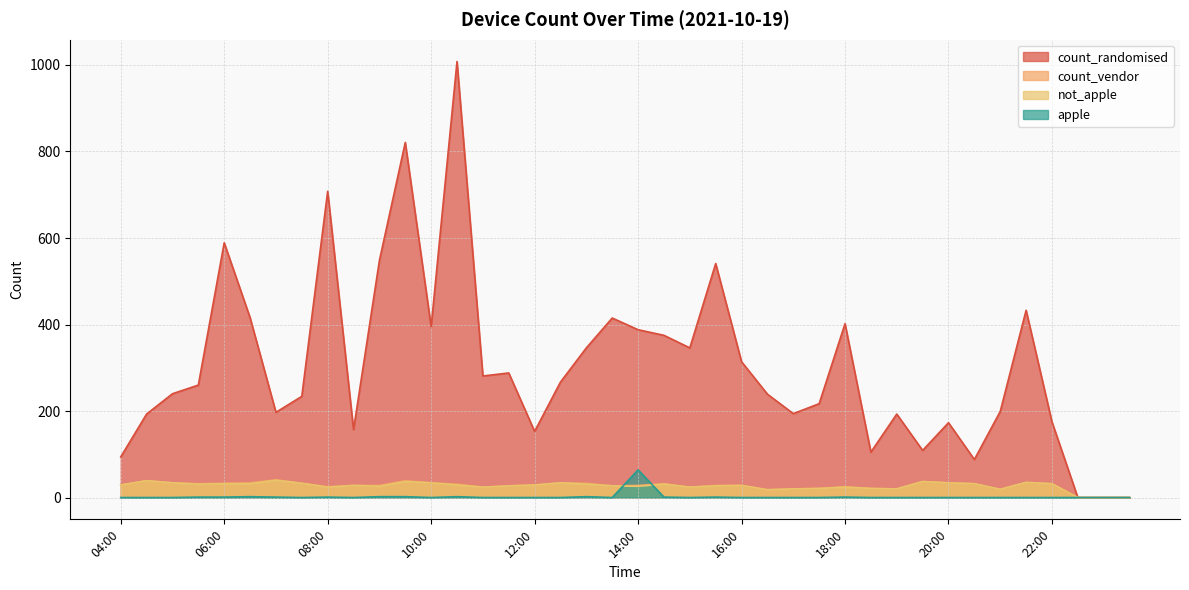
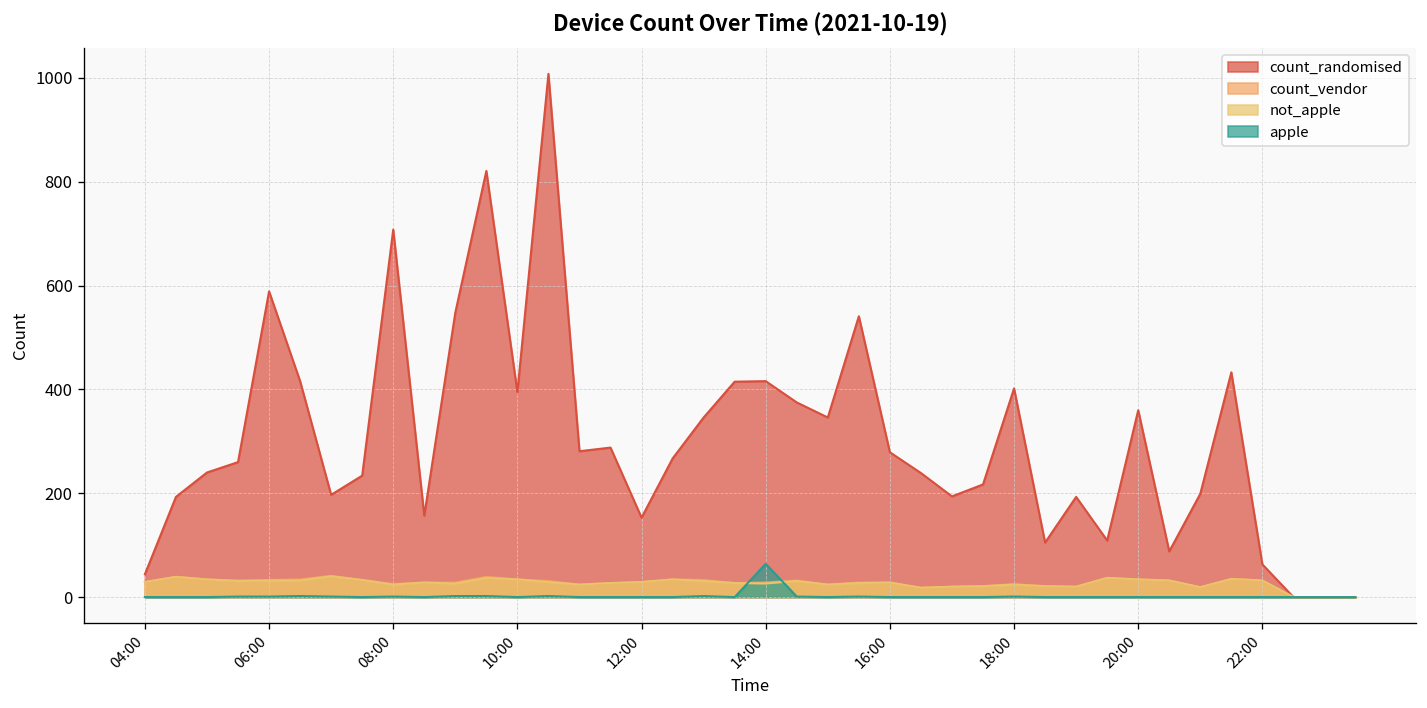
count_randomised, 04:00: 90 -> 40
count_randomised, 14:00: 390 -> 420
count_randomised, 16:00: 310 -> 280
count_randomised, 20:00: 170 -> 360
count_randomised, 22:00: 180 -> 60
